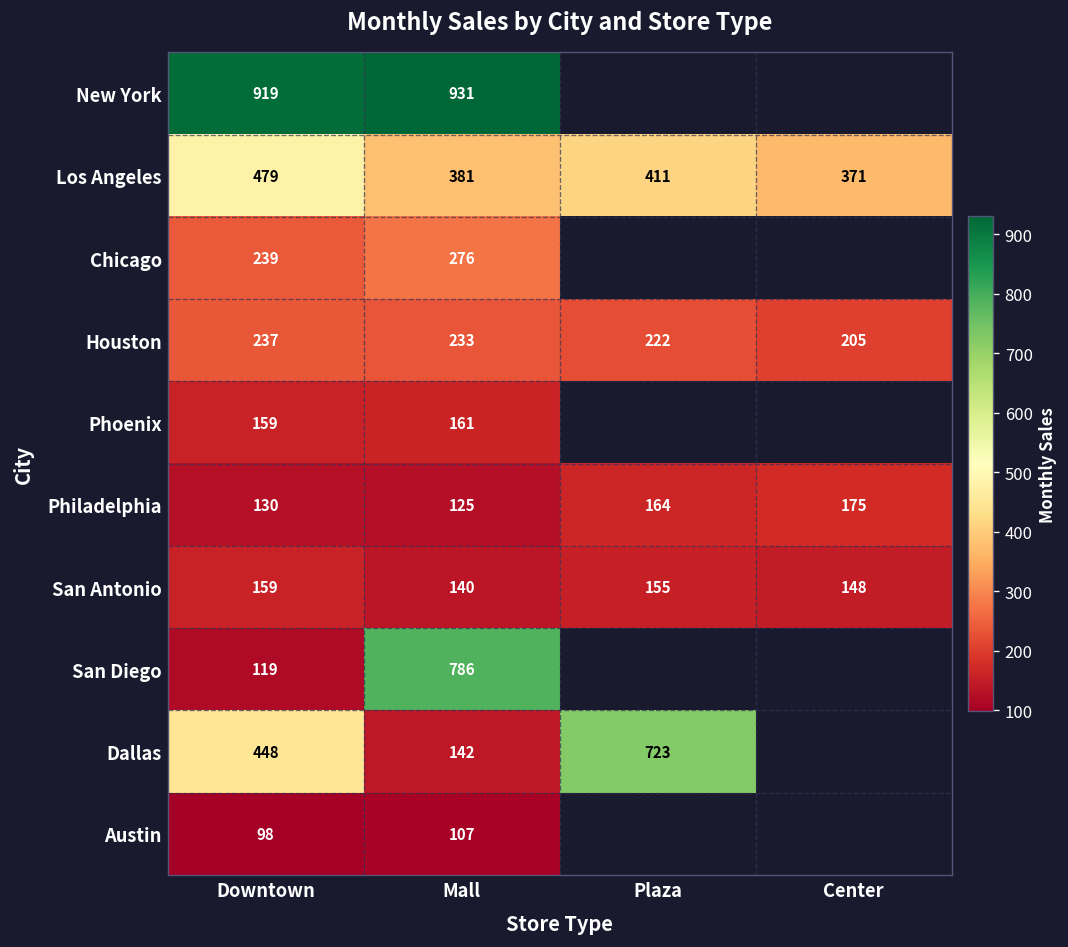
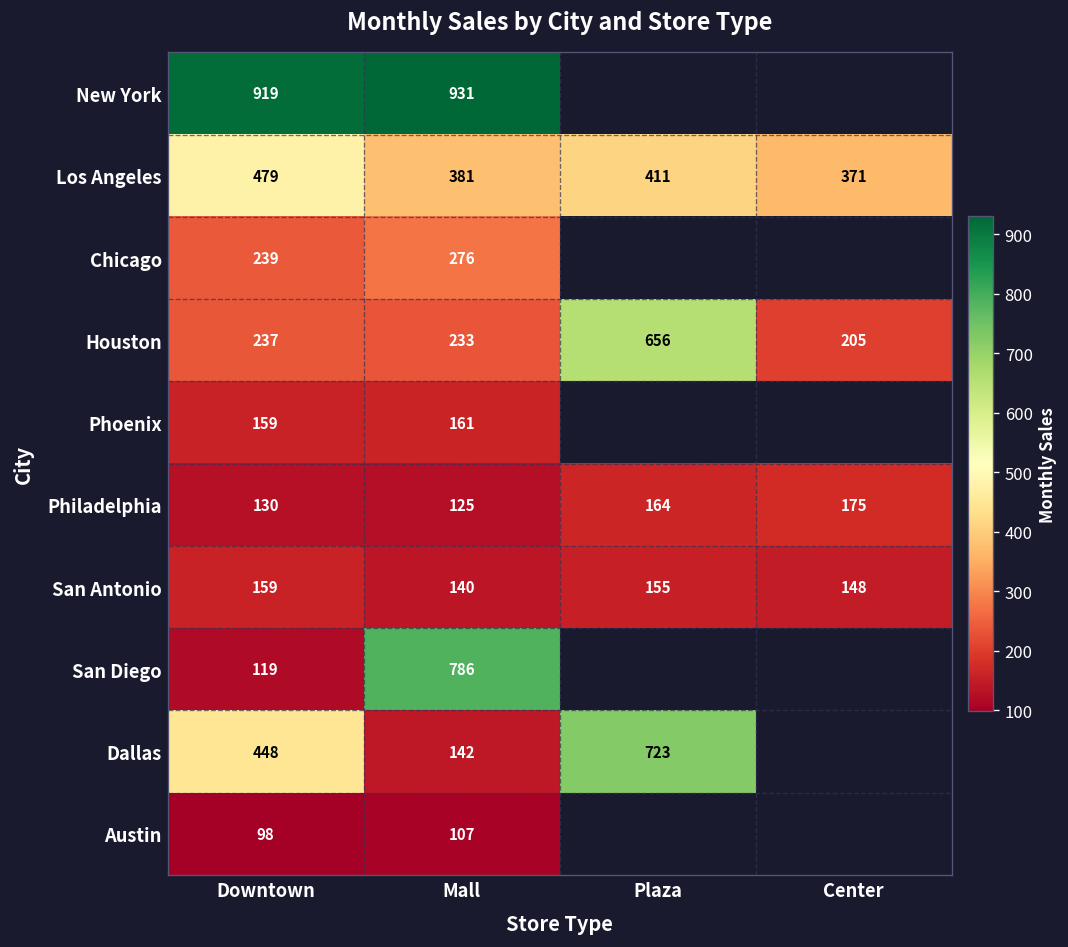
Houston, Plaza: 222 -> 656
